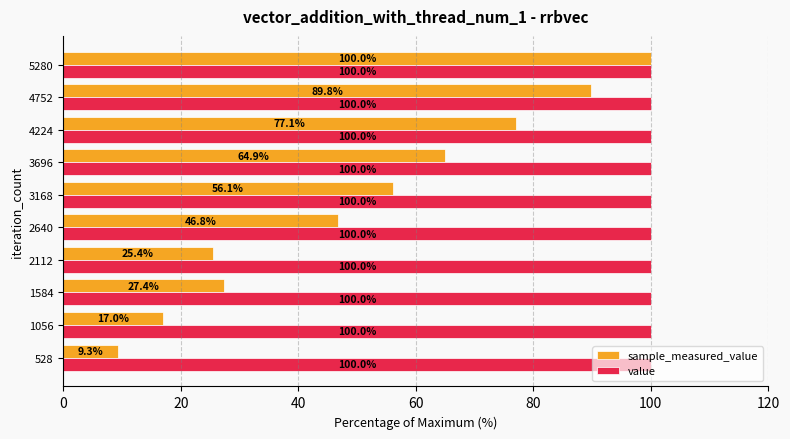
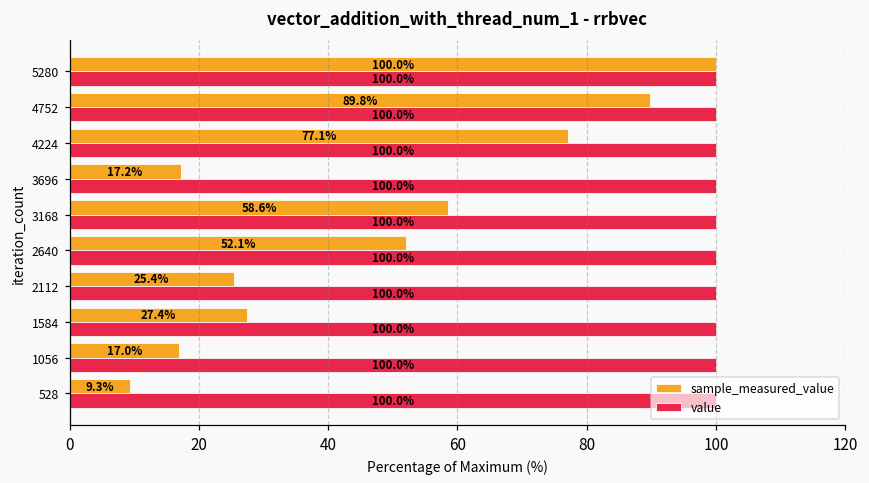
sample_measured_value, 3696: 64.9% -> 17.2%
sample_measured_value, 3168: 56.1% -> 58.6%
sample_measured_value, 2640: 46.8% -> 52.1%
